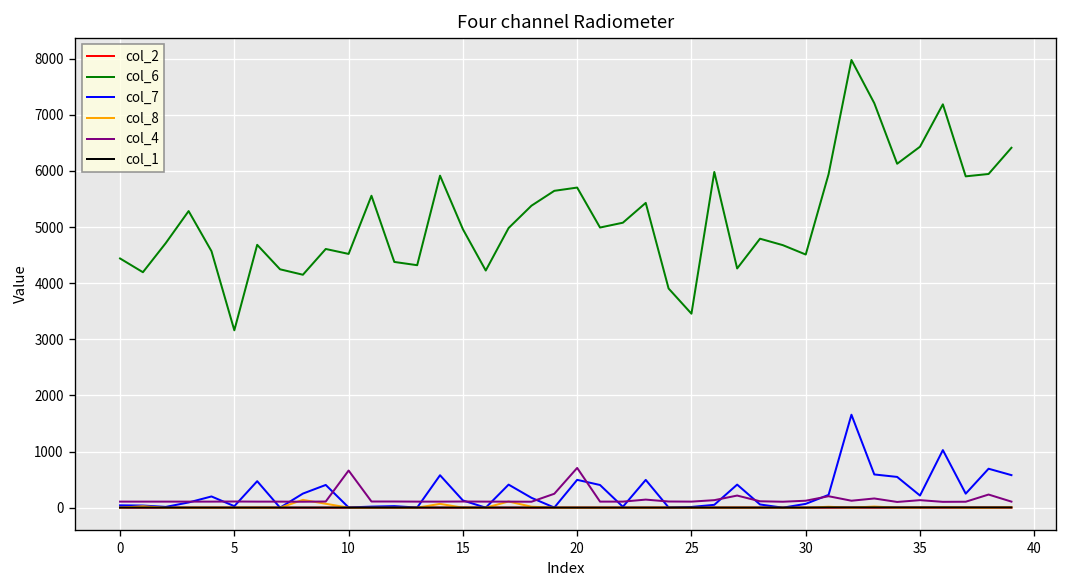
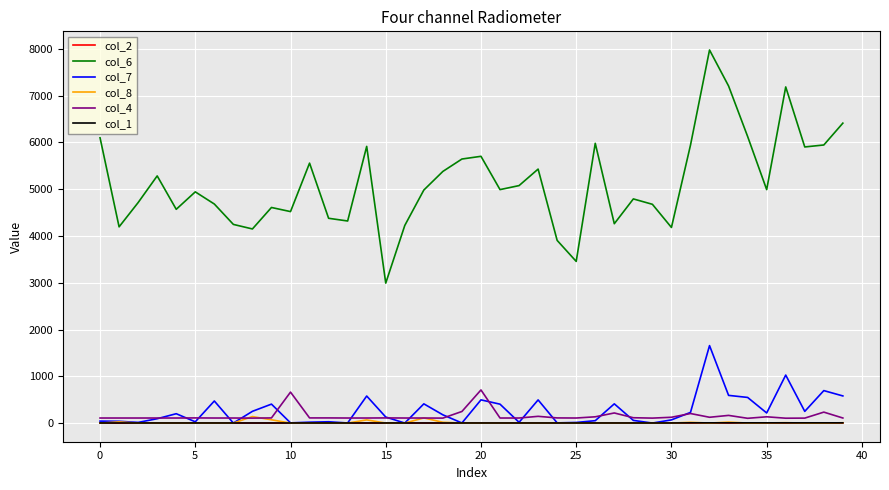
col_6, 0: 4400 -> 6100
col_6, 5: 3200 -> 4900
col_6, 15: 5000 -> 3000
col_6, 30: 4500 -> 4200
col_6, 35: 6400 -> 5000
